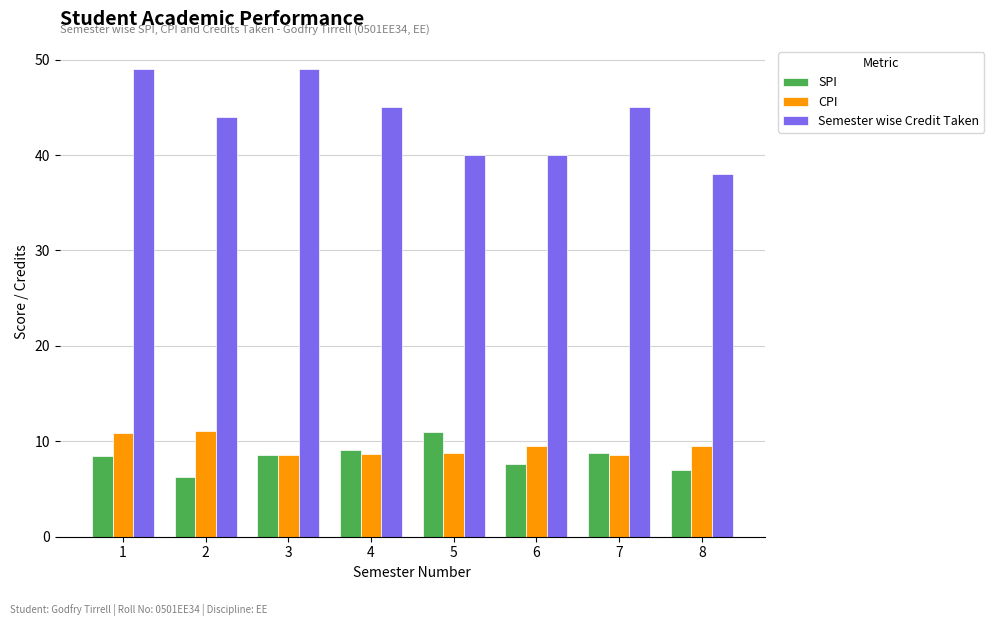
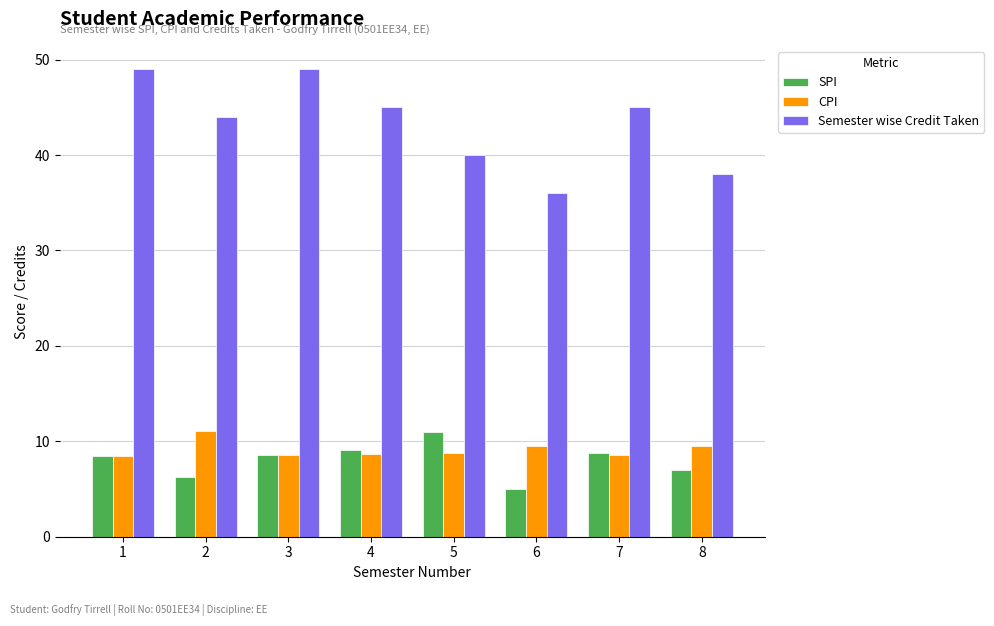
CPI, 1: 11 -> 8
SPI, 6: 8 -> 5
Semester wise Credit Taken, 6: 40 -> 36
